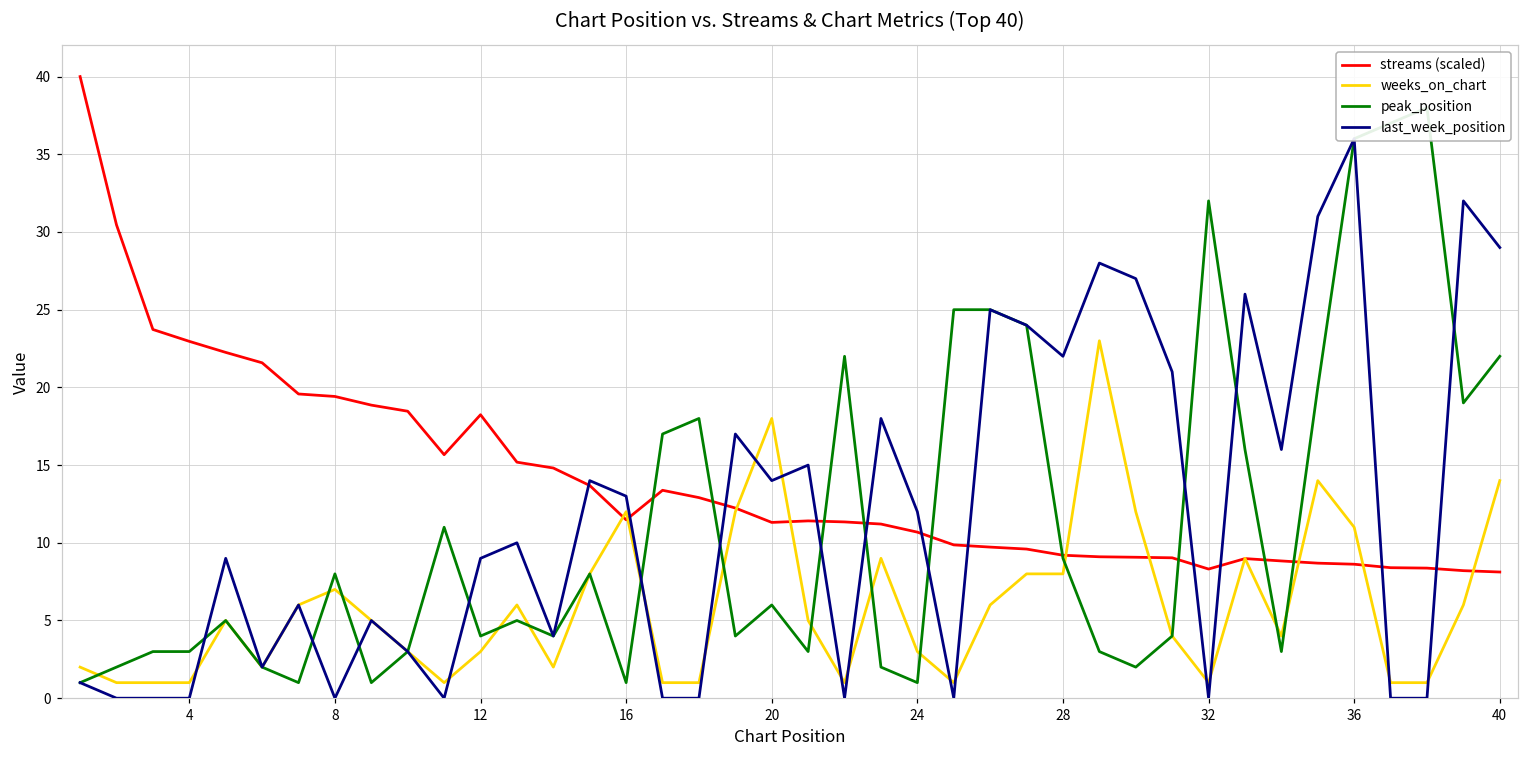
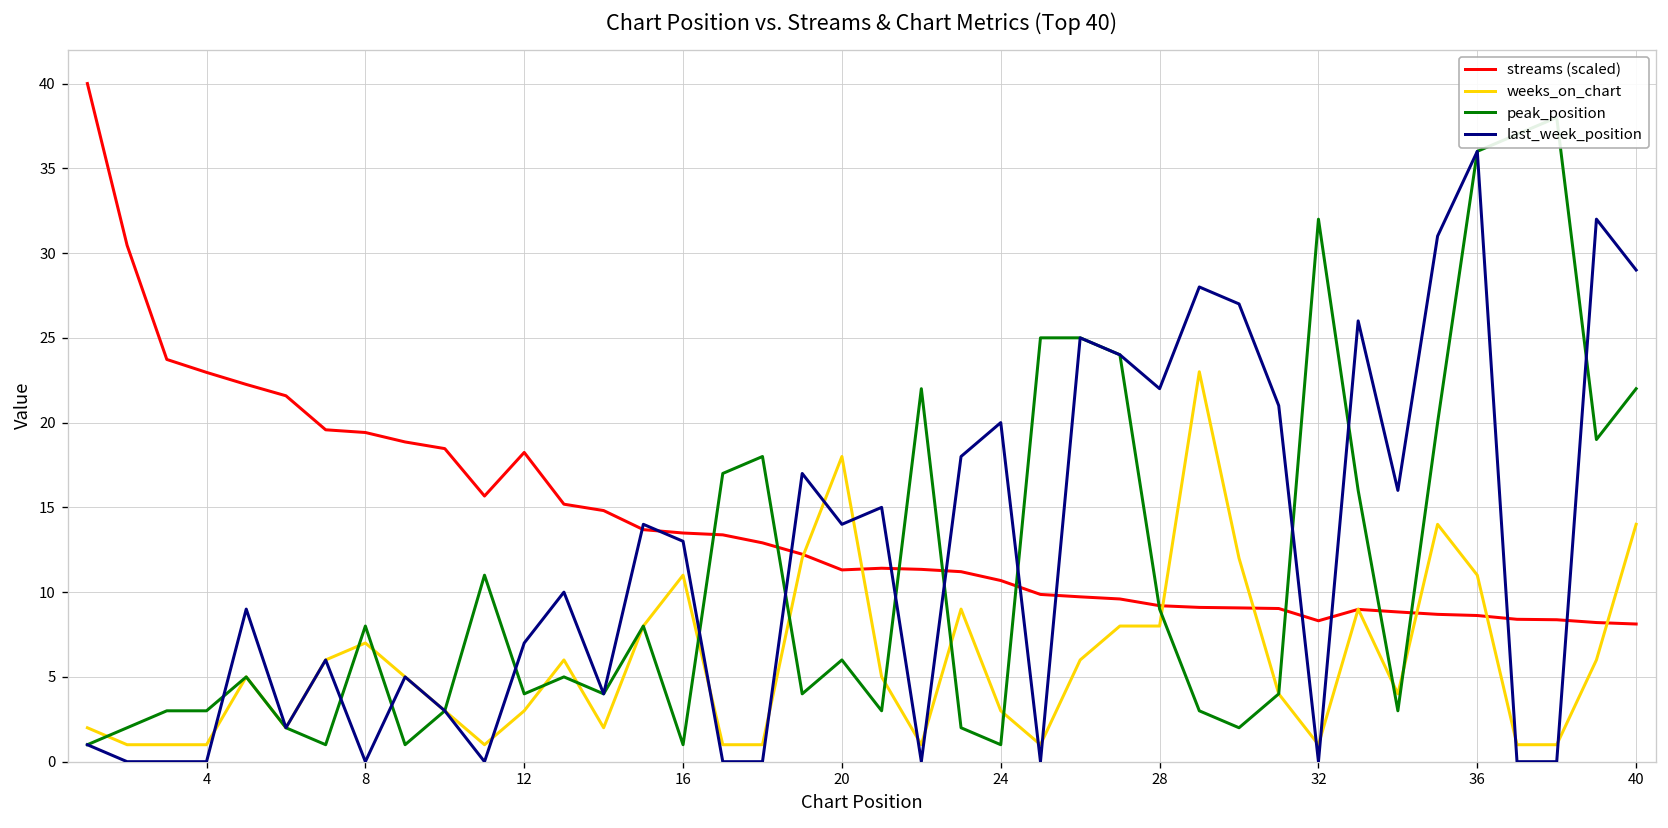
last_week_position, 12: 9 -> 7
streams (scaled), 16: 11.5 -> 13.5
weeks_on_chart, 16: 12 -> 11
last_week_position, 24: 12 -> 20
